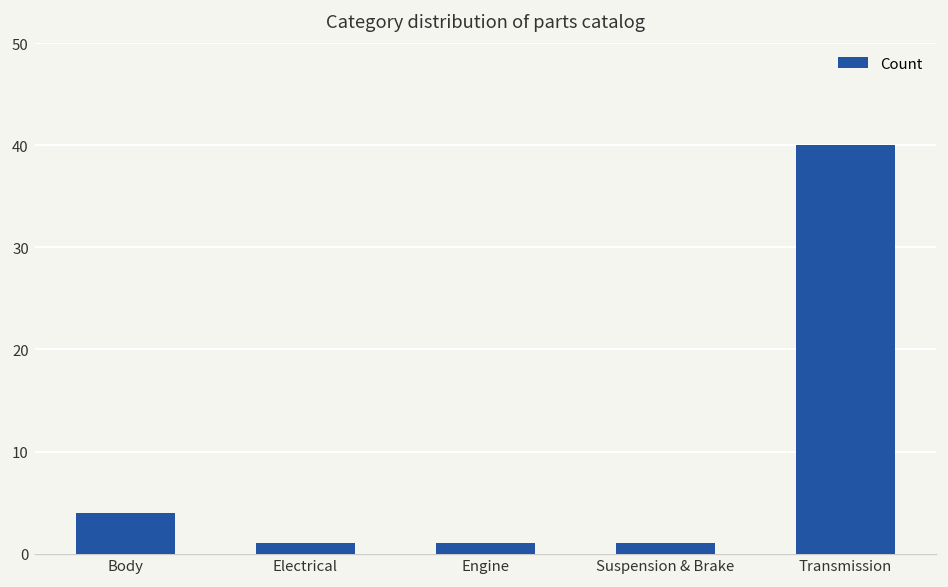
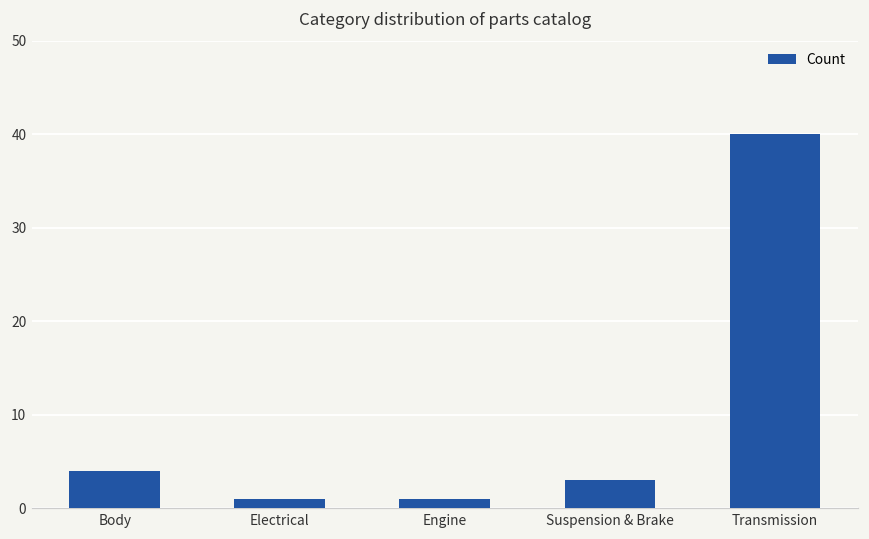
Suspension & Brake: 1 -> 3
